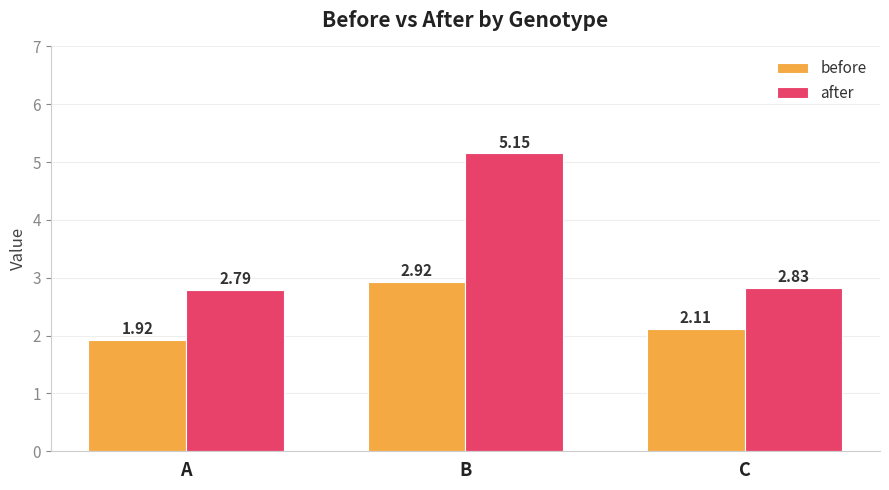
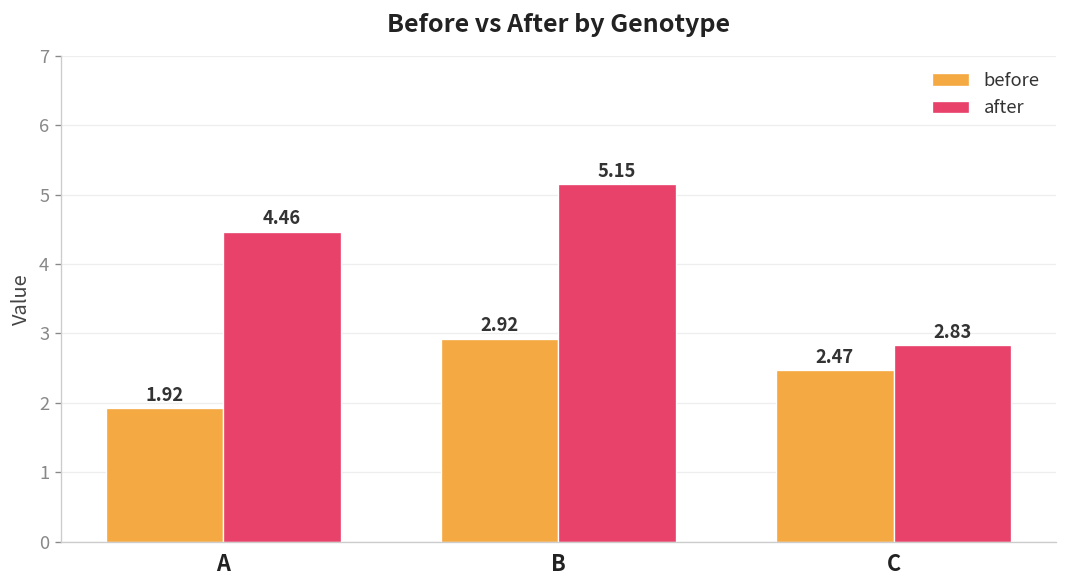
after, A: 2.79 -> 4.46
before, C: 2.11 -> 2.47
